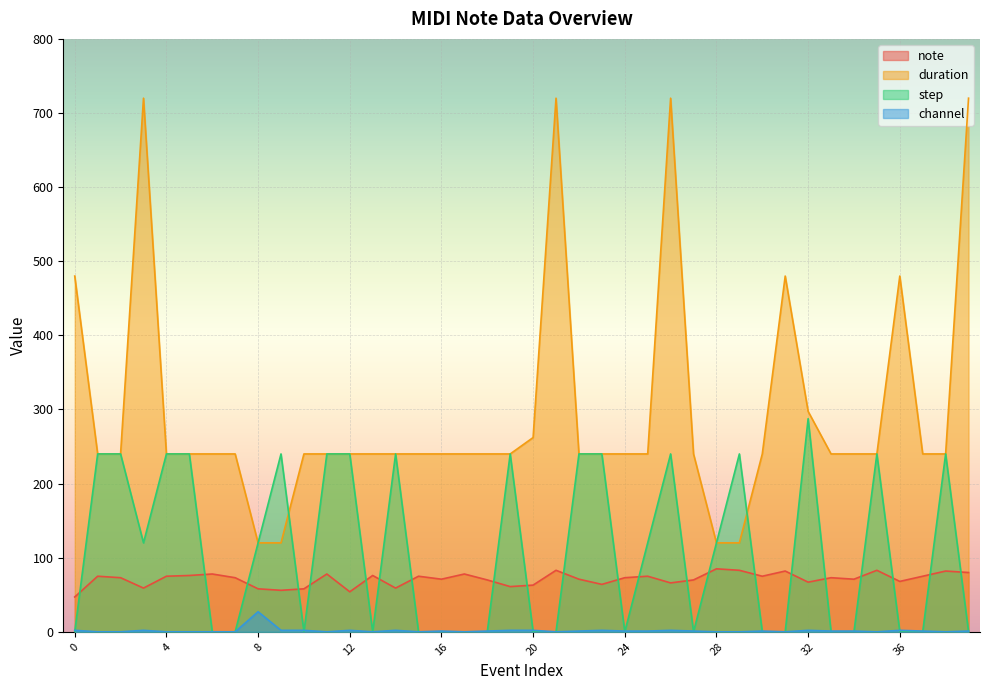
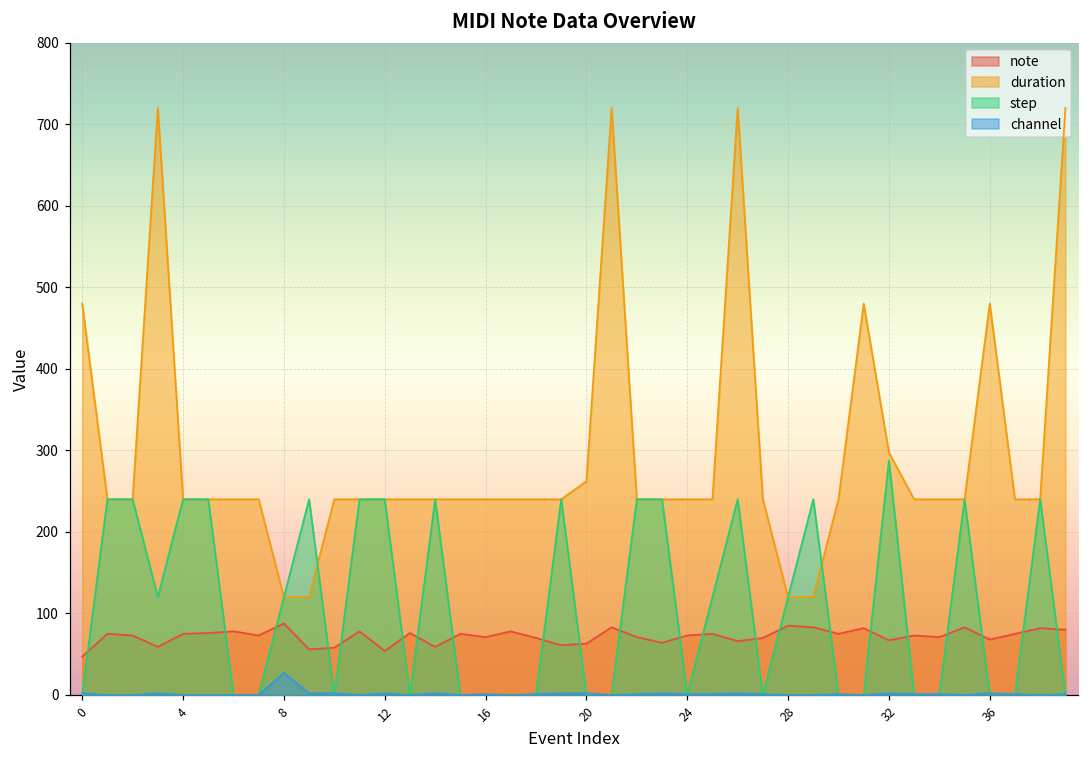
note, 8: 60 -> 90
